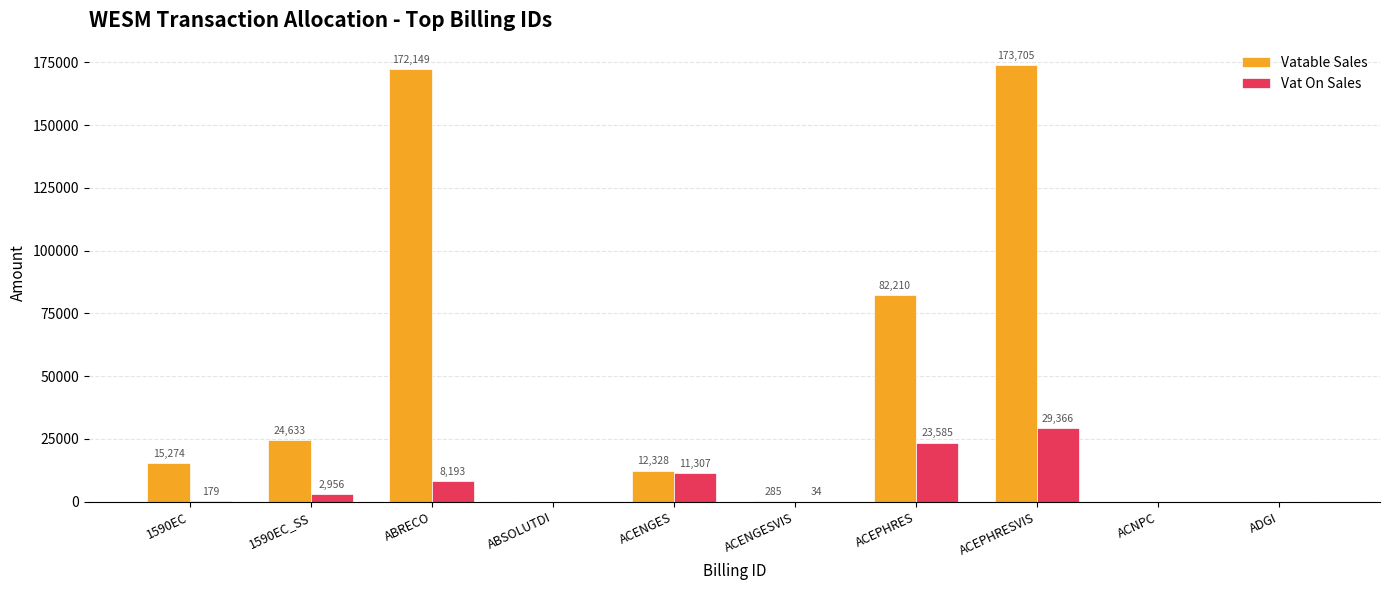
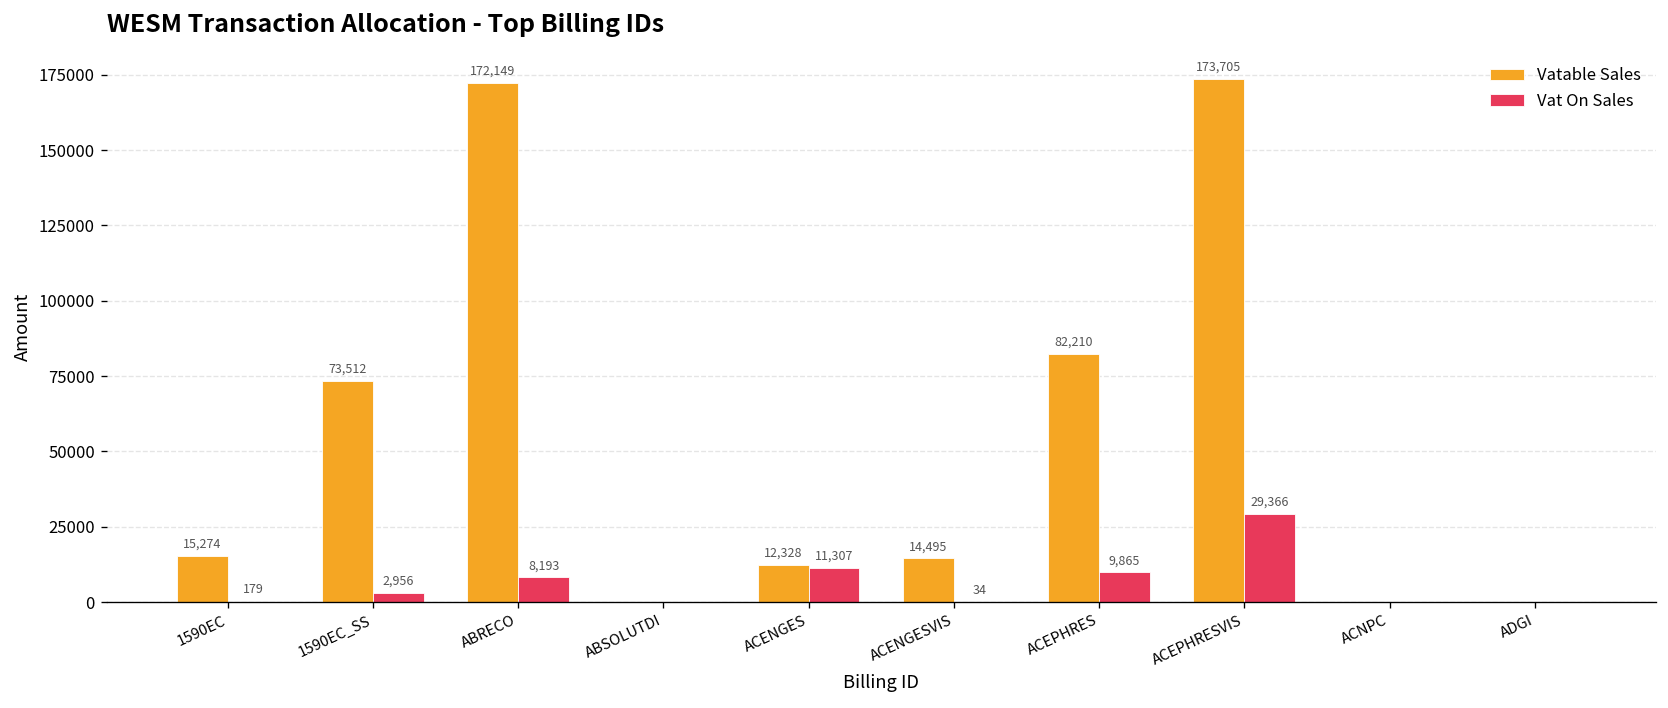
Vatable Sales, 1590EC_SS: 24,633 -> 73,512
Vatable Sales, ACENGESVIS: 285 -> 14,495
Vat On Sales, ACEPHRES: 23,585 -> 9,865
